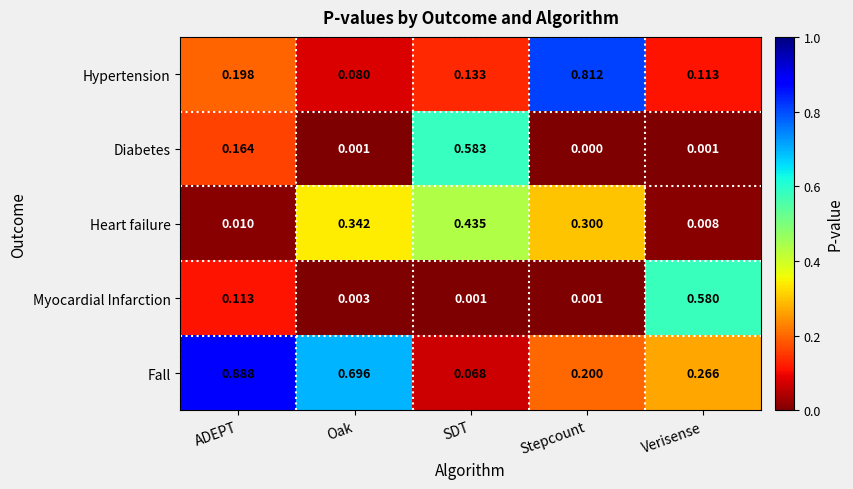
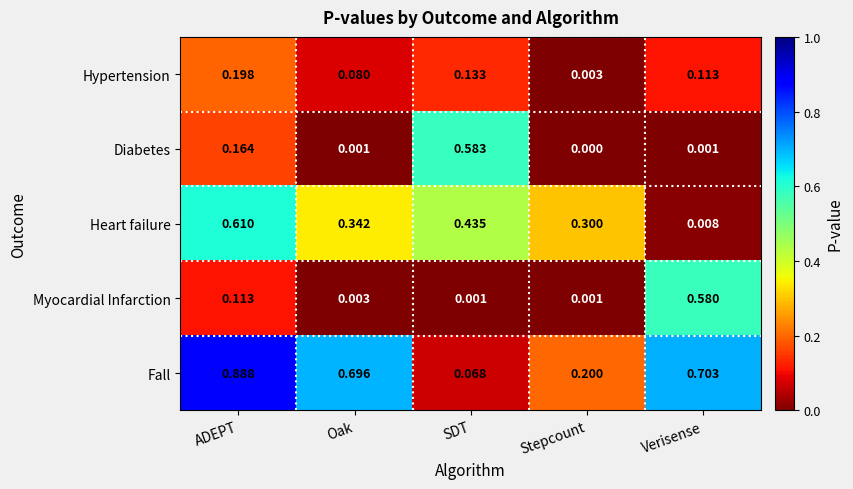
Hypertension, Stepcount: 0.812 -> 0.003
Heart failure, ADEPT: 0.010 -> 0.610
Fall, Verisense: 0.266 -> 0.703
